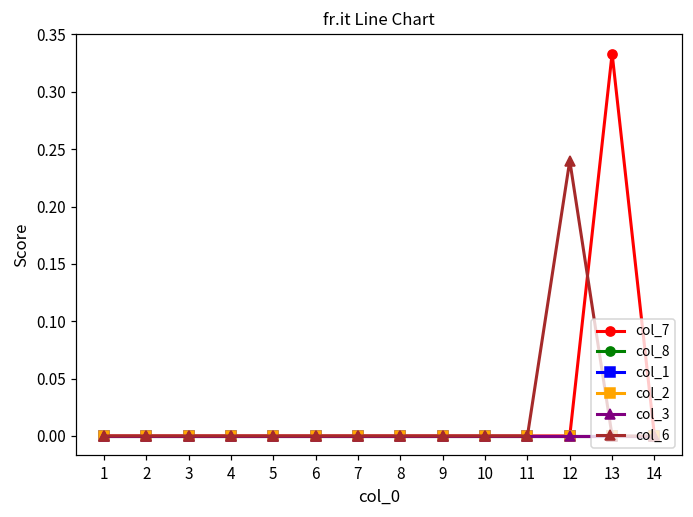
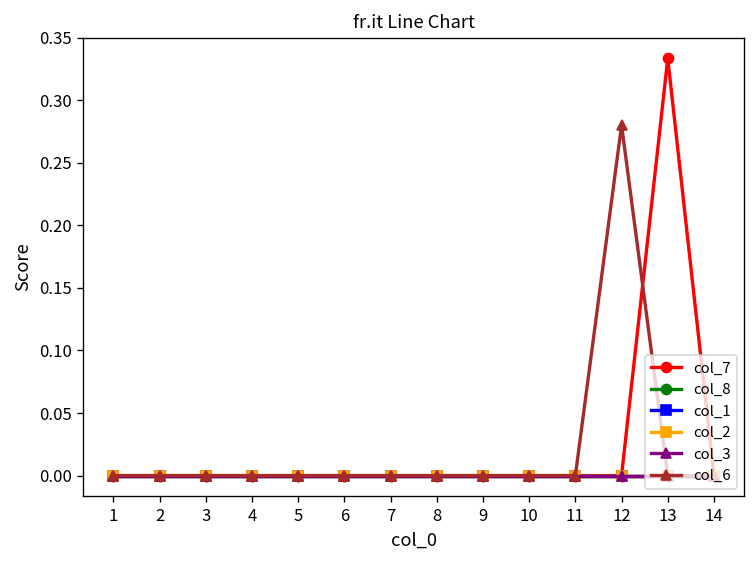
col_6, 12: 0.24 -> 0.28
